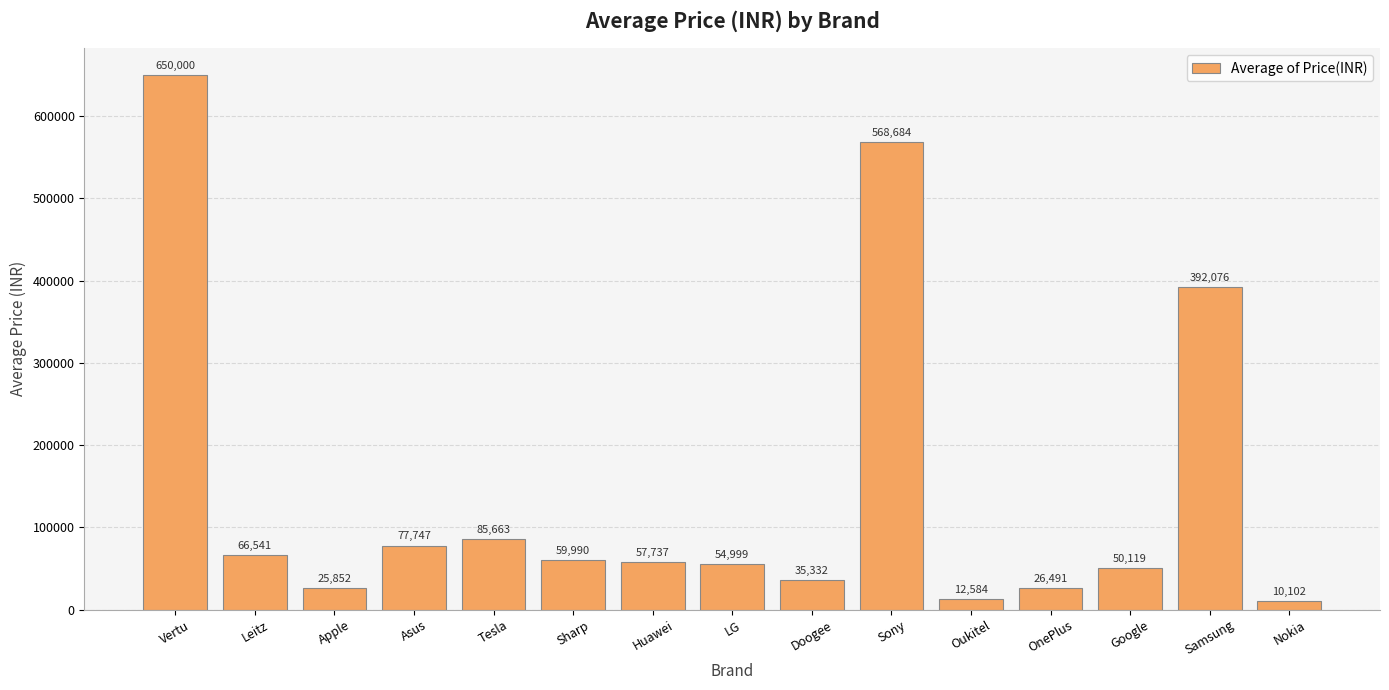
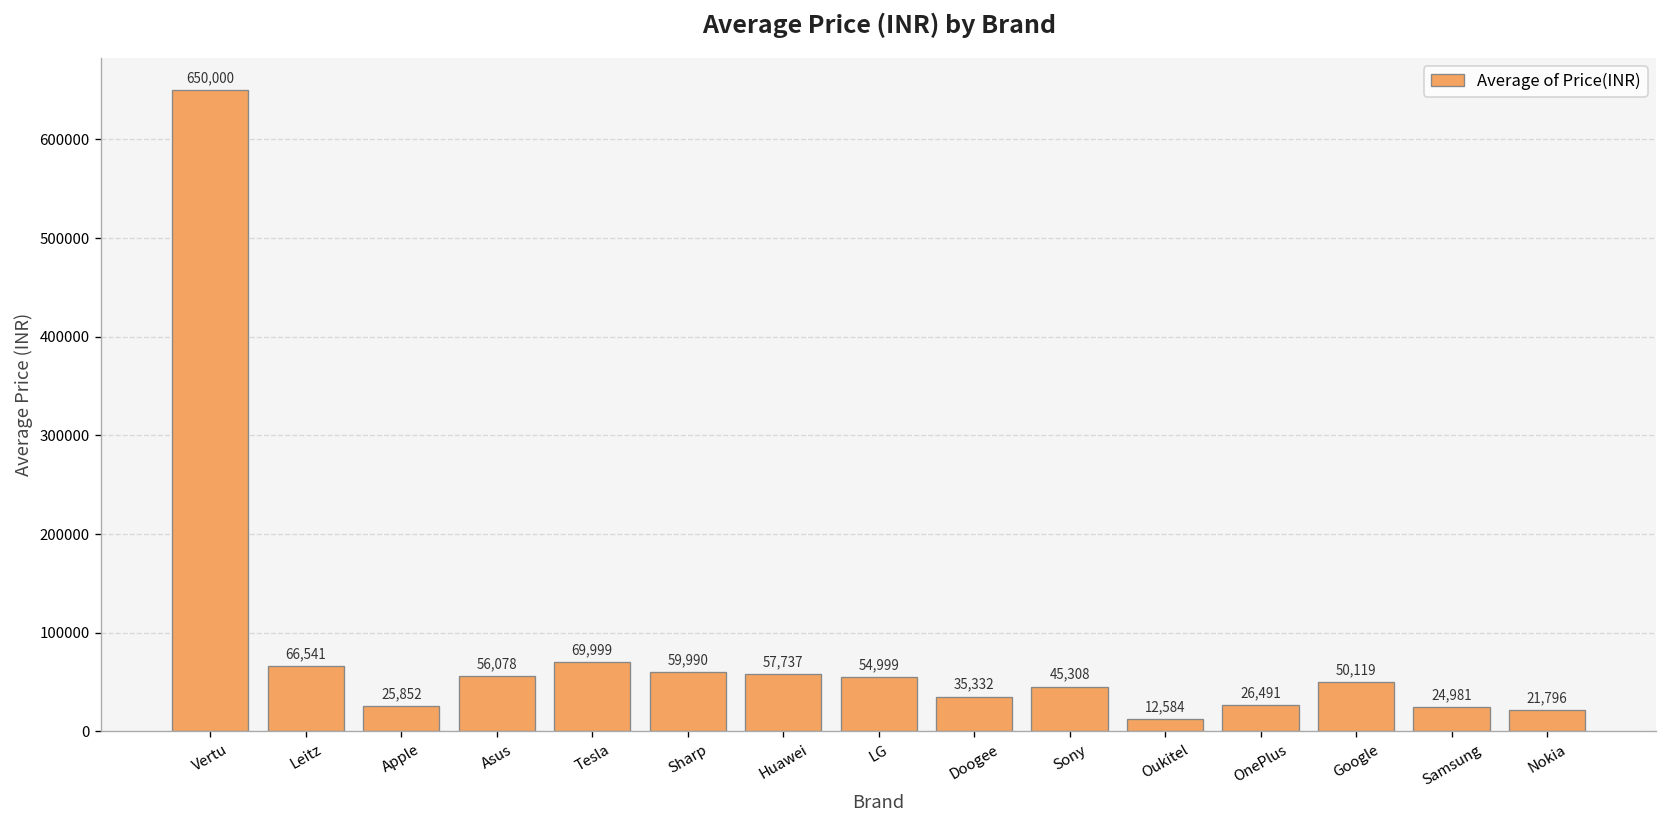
Asus: 77,747 -> 56,078
Tesla: 85,663 -> 69,999
Sony: 568,684 -> 45,308
Samsung: 392,076 -> 24,981
Nokia: 10,102 -> 21,796
